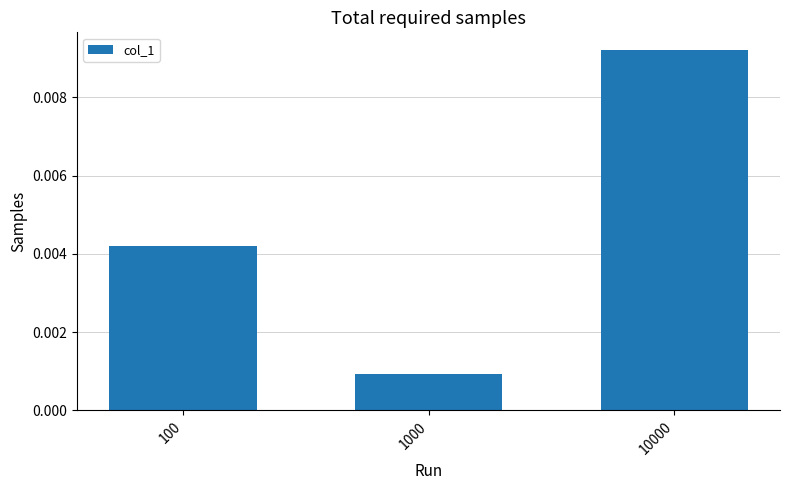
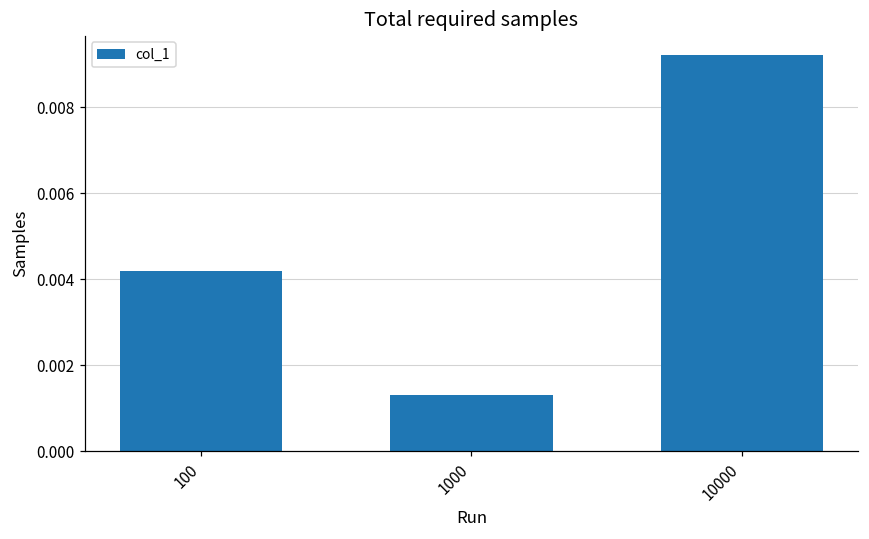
1000: 0.0009 -> 0.0013
